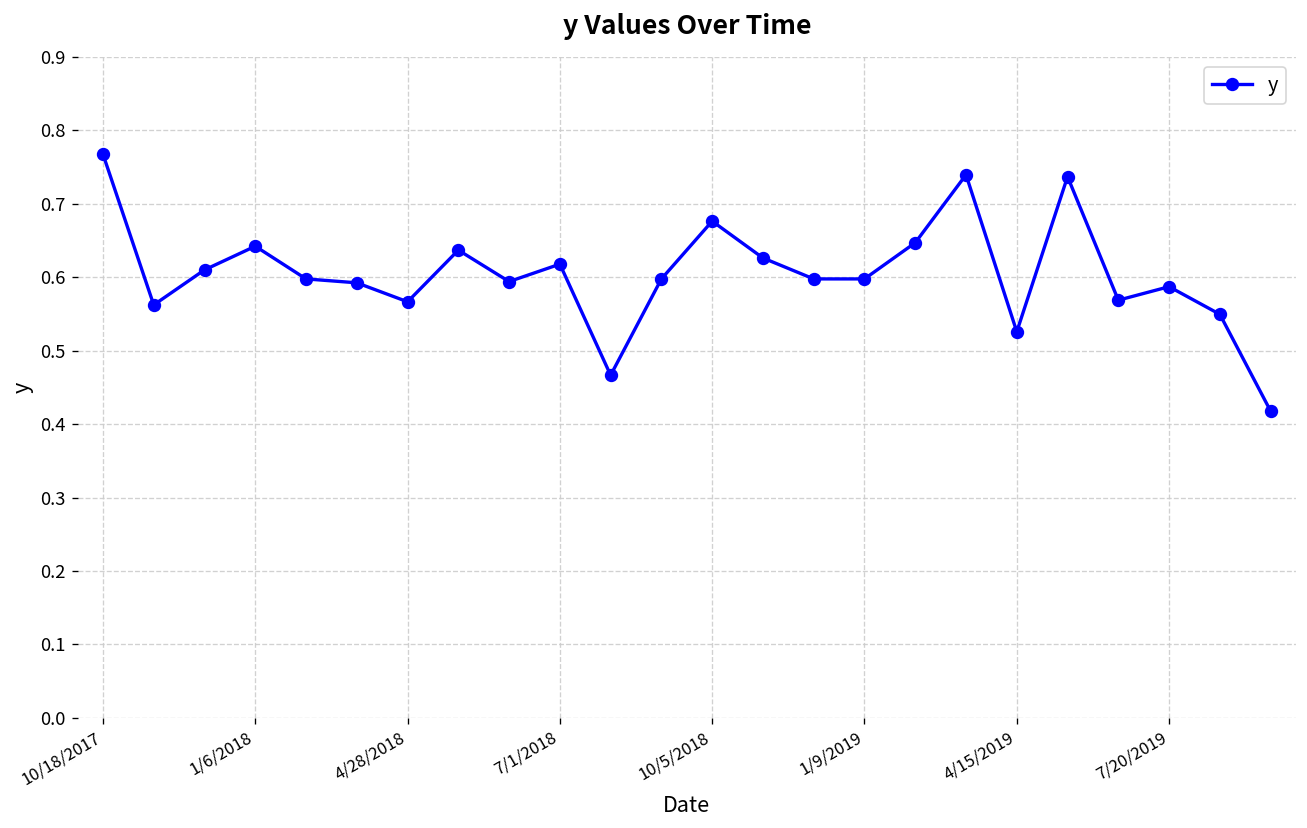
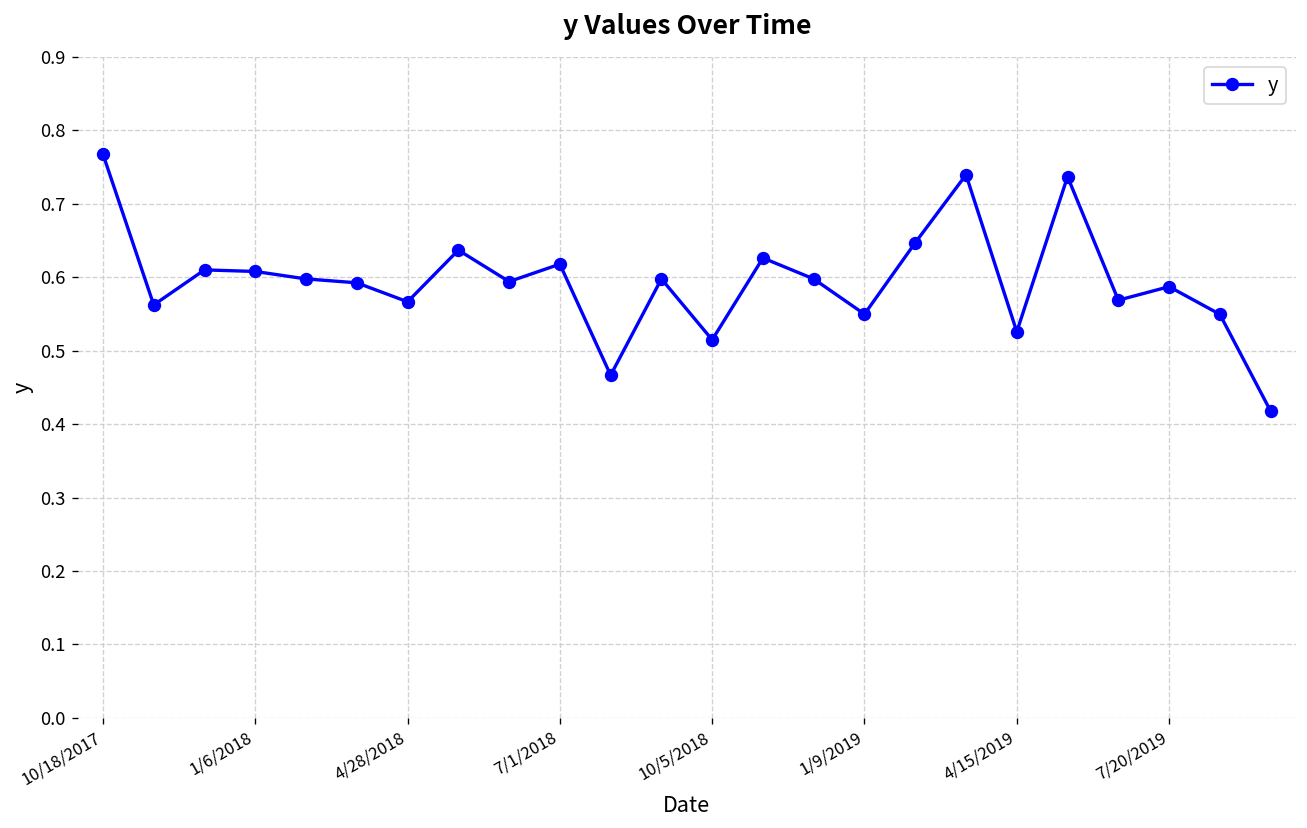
1/6/2018: 0.64 -> 0.61
10/5/2018: 0.68 -> 0.51
1/9/2019: 0.60 -> 0.55
